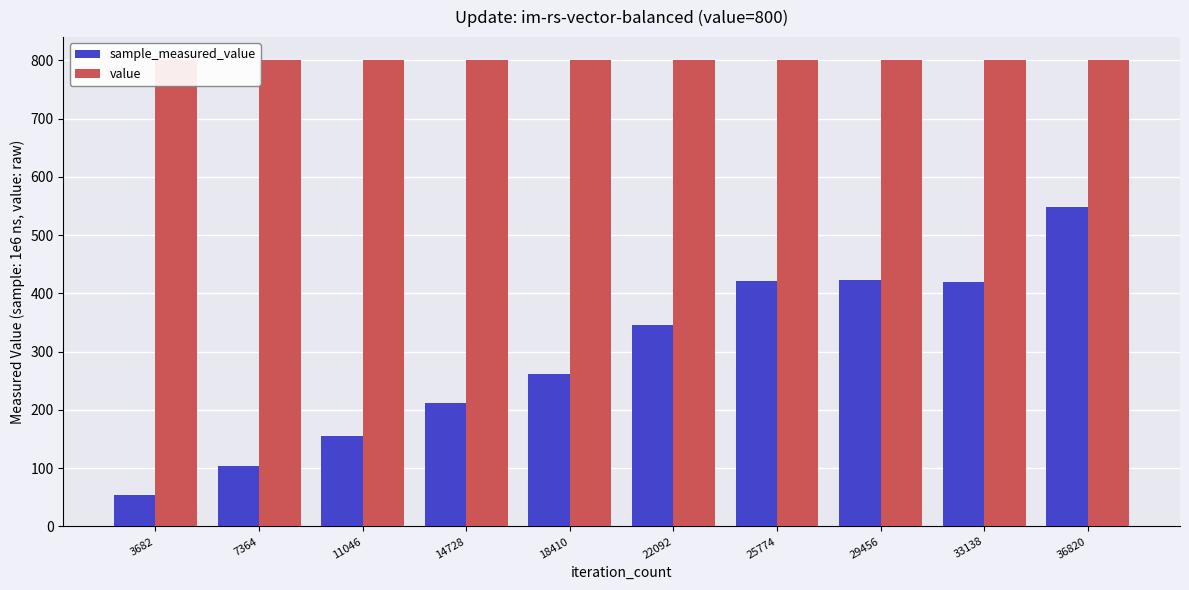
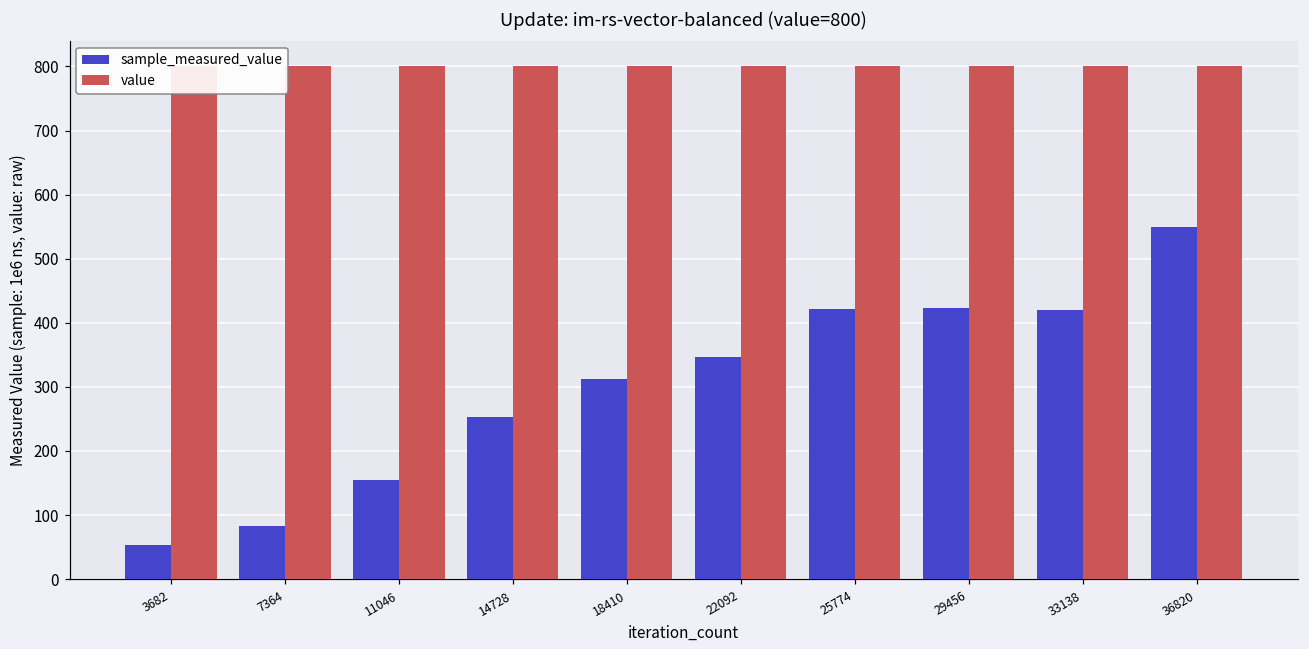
sample_measured_value, 7364: 100 -> 80
sample_measured_value, 14728: 210 -> 250
sample_measured_value, 18410: 260 -> 310
